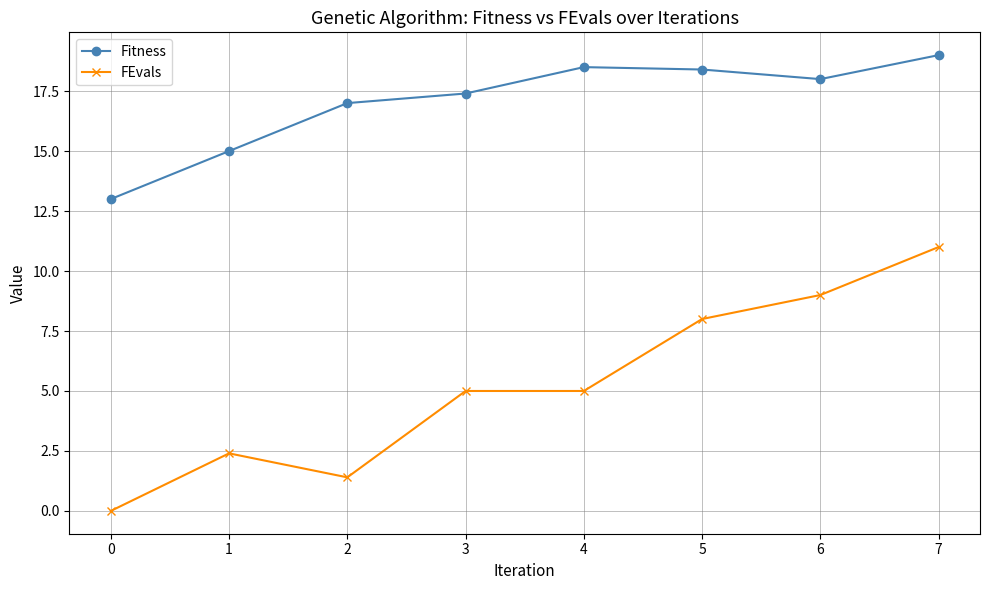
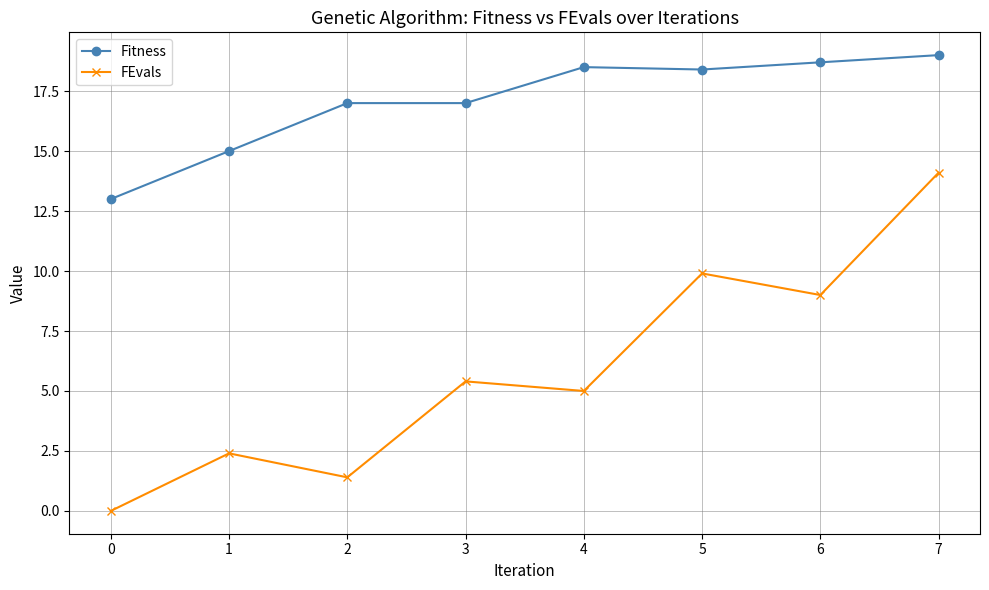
Fitness, 3: 17.4 -> 17.0
FEvals, 3: 5.0 -> 5.4
FEvals, 5: 8.0 -> 9.9
Fitness, 6: 18.0 -> 18.7
FEvals, 7: 11.0 -> 14.1
